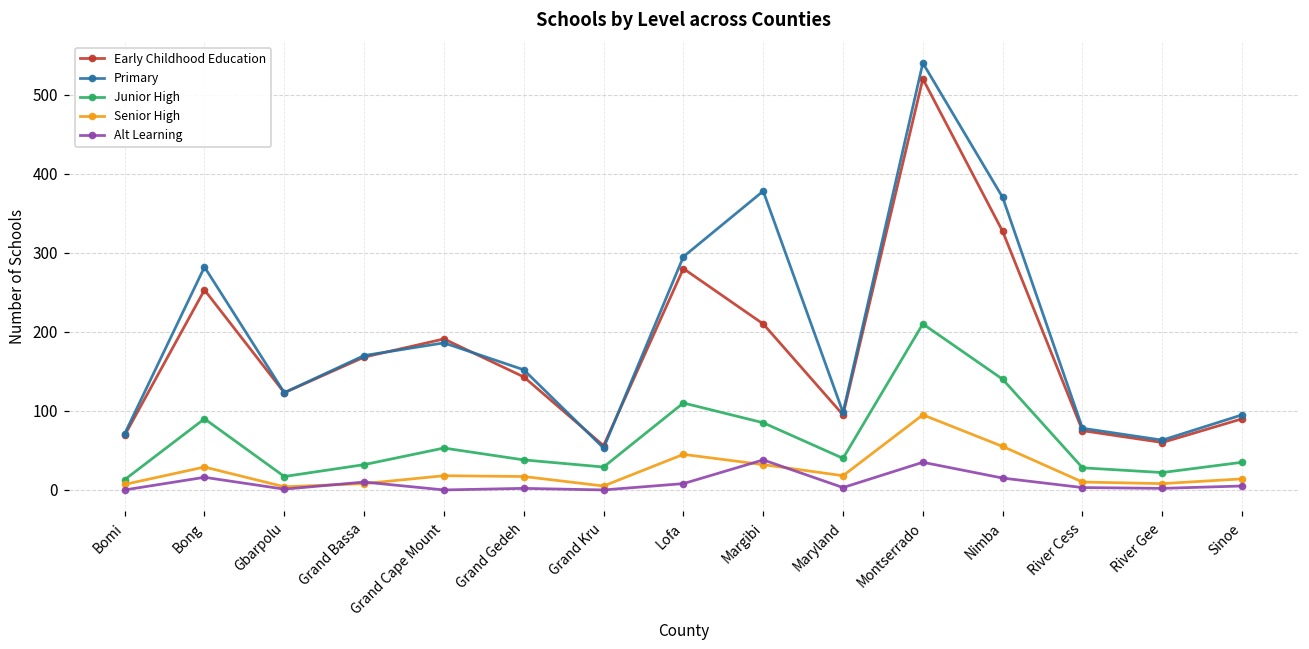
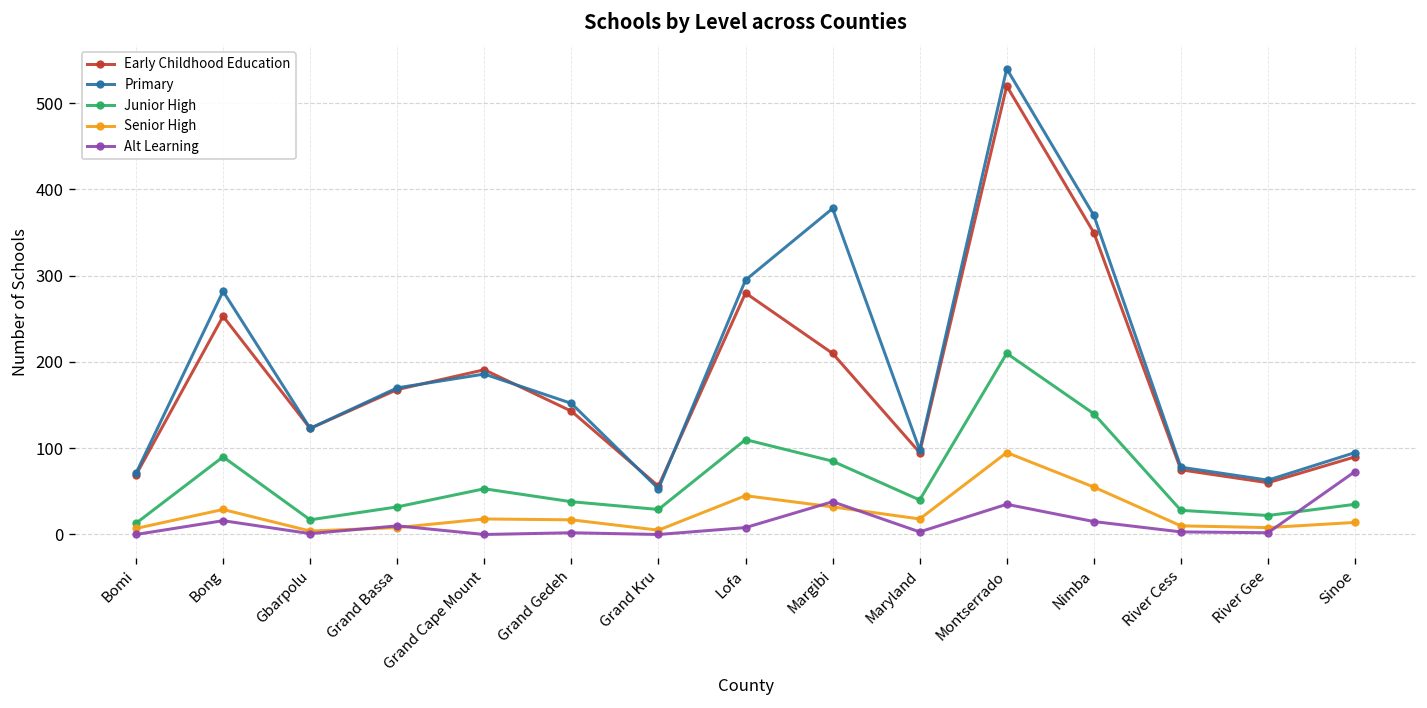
Early Childhood Education, Nimba: 330 -> 350
Alt Learning, Sinoe: 10 -> 70
